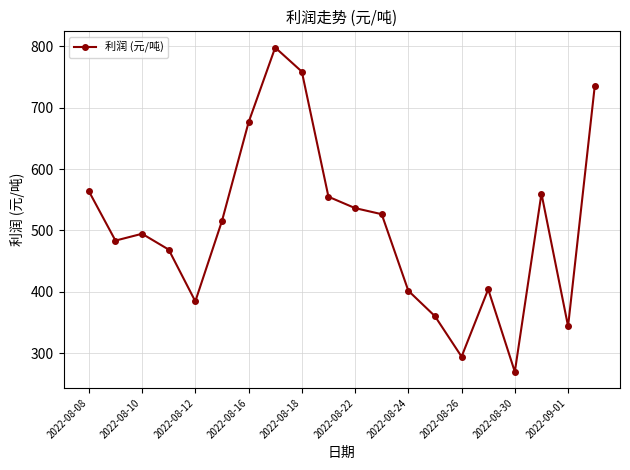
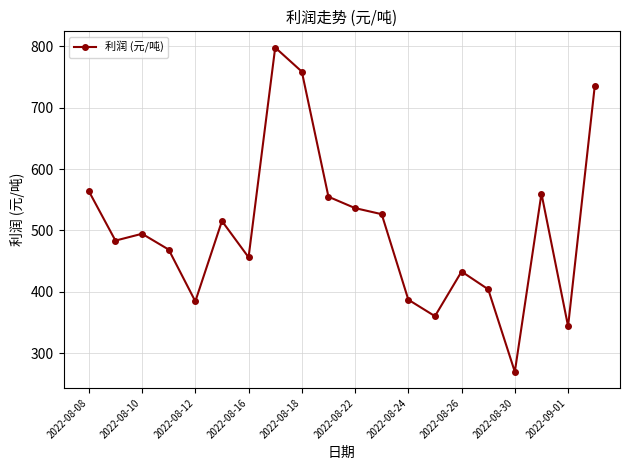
2022-08-16: 680 -> 460
2022-08-24: 400 -> 390
2022-08-26: 290 -> 430
